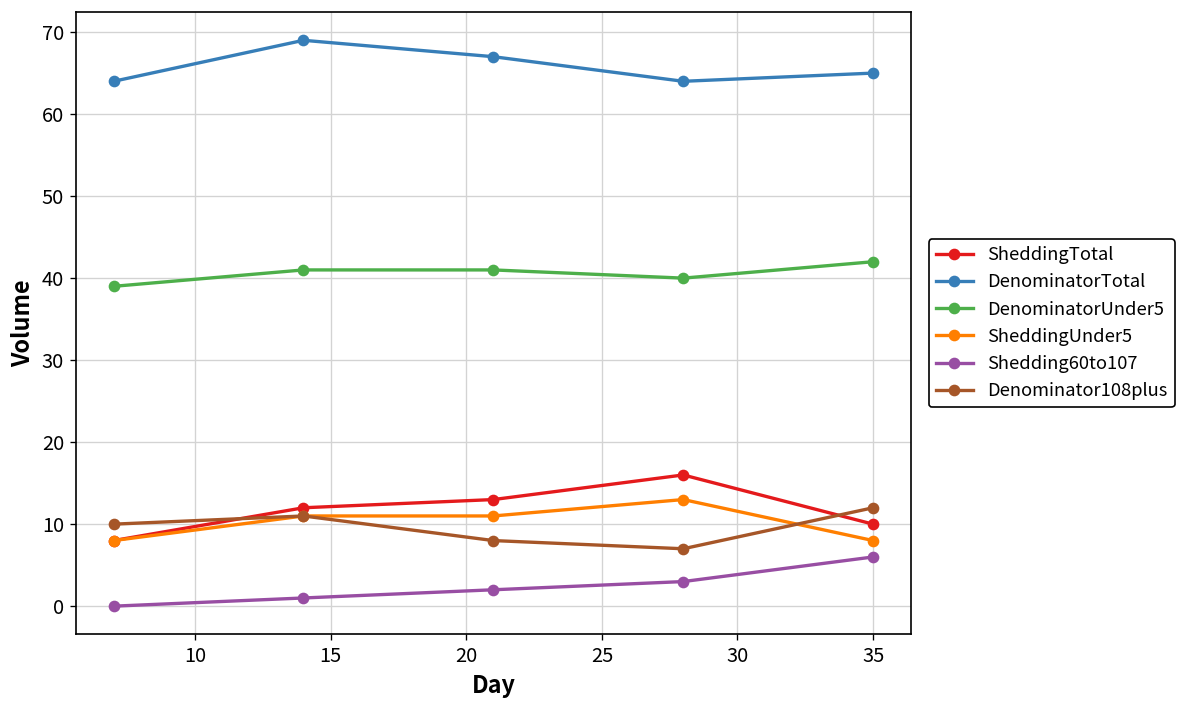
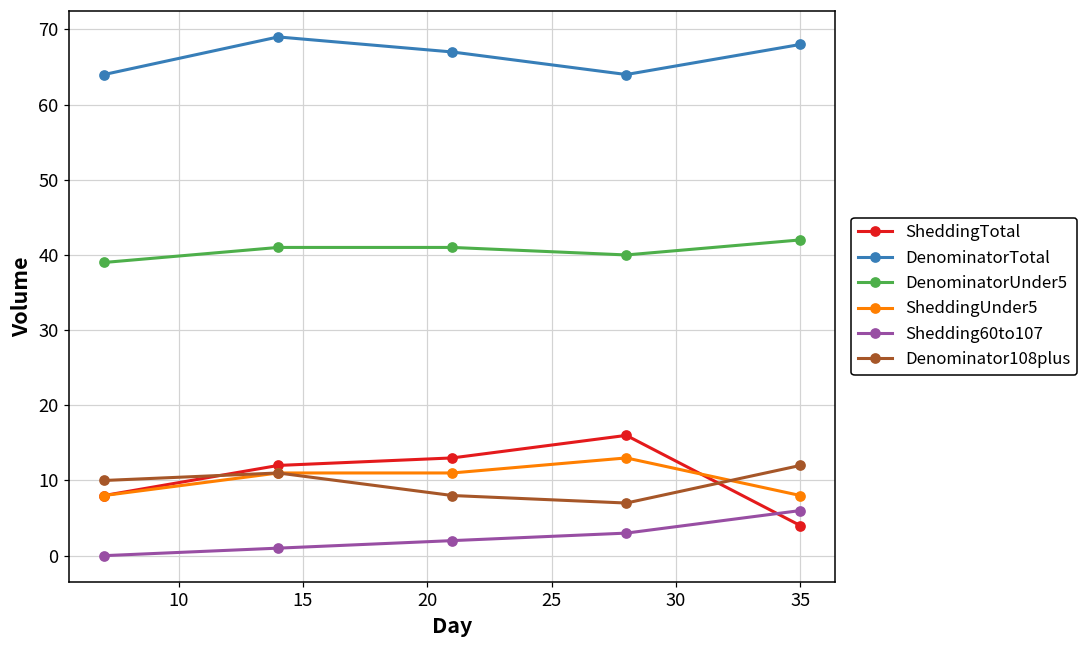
SheddingTotal, 35: 10 -> 4
DenominatorTotal, 35: 65 -> 68
